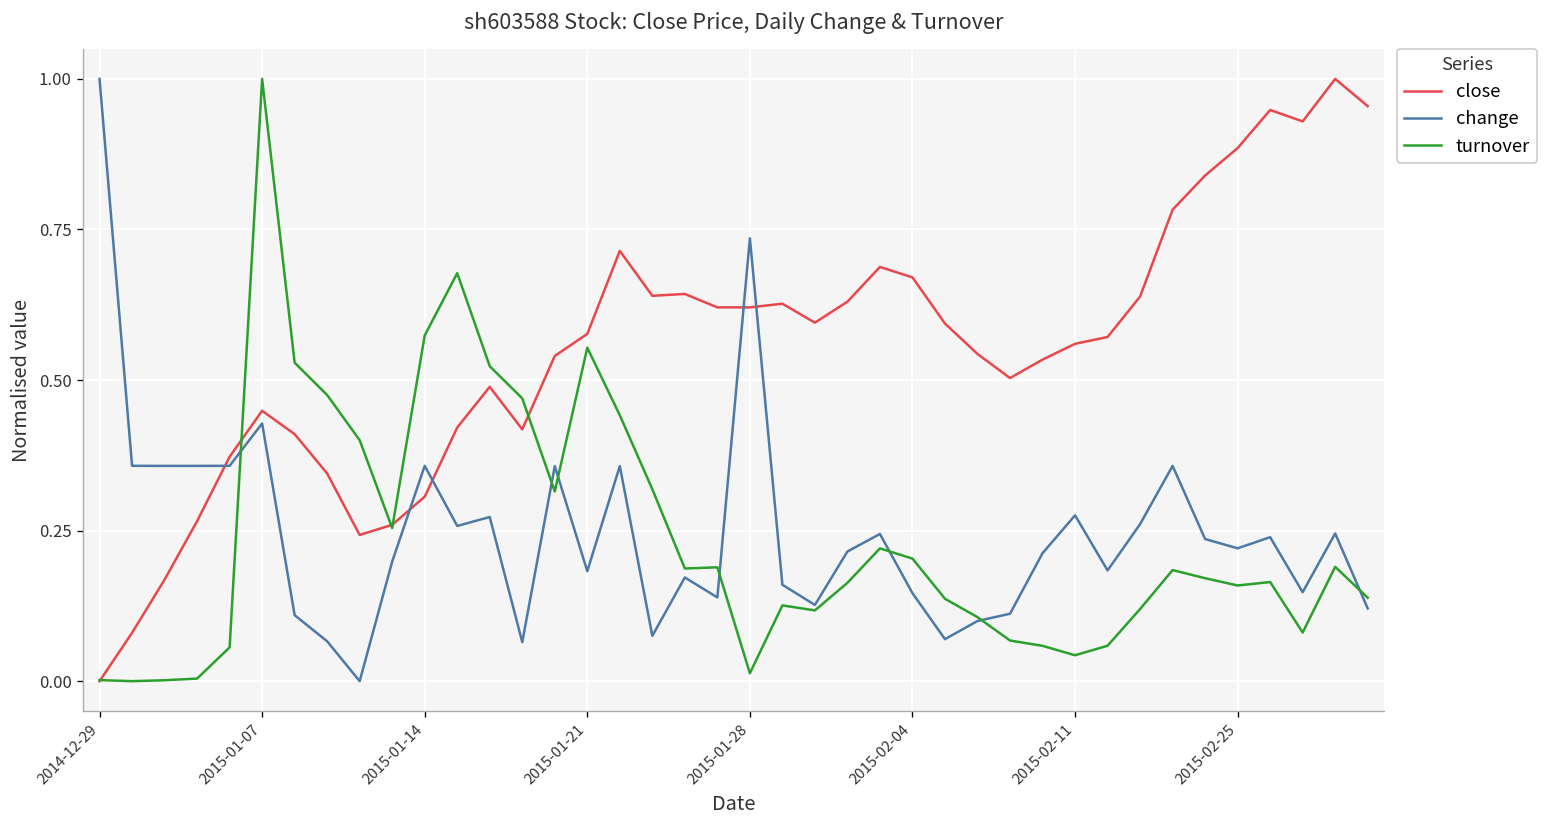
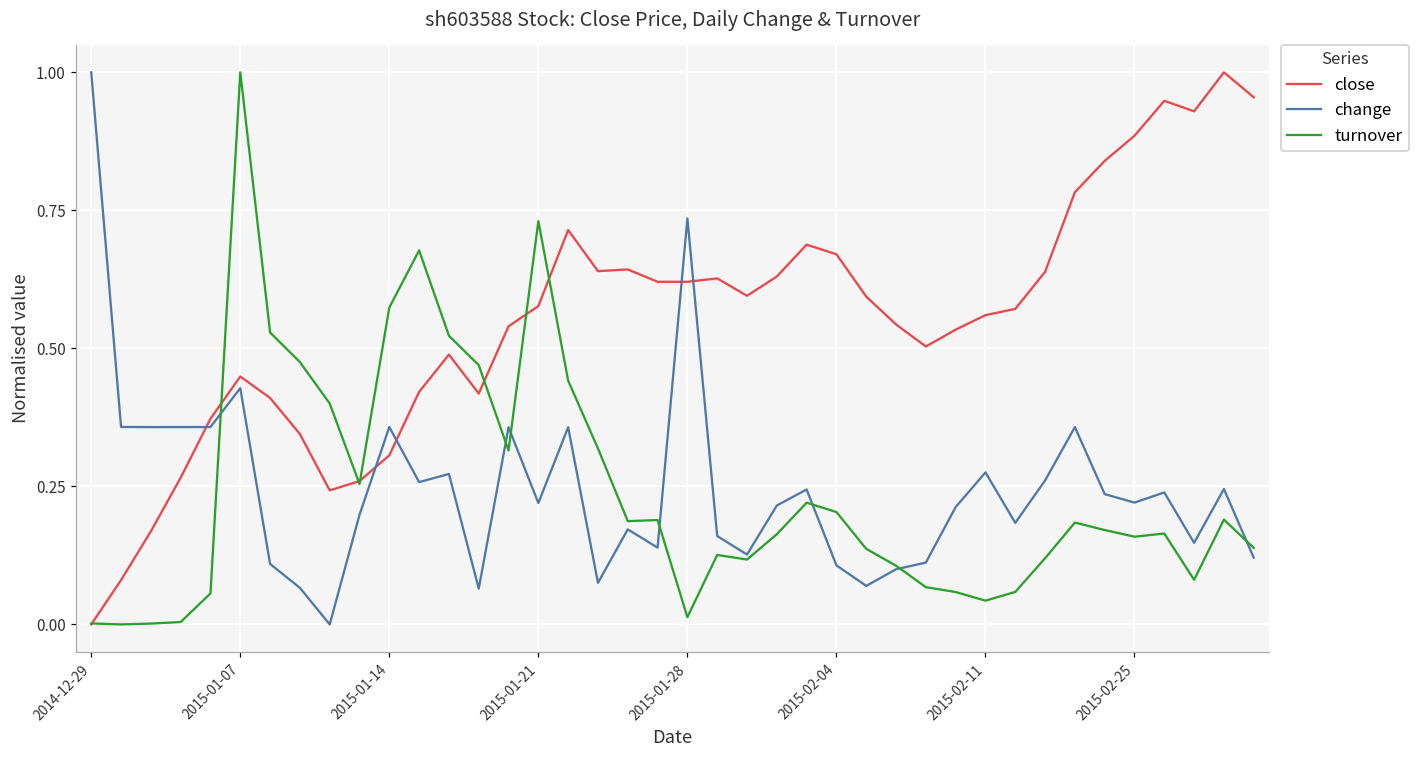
change, 2015-01-21: 0.18 -> 0.22
turnover, 2015-01-21: 0.55 -> 0.73
change, 2015-02-04: 0.15 -> 0.11
